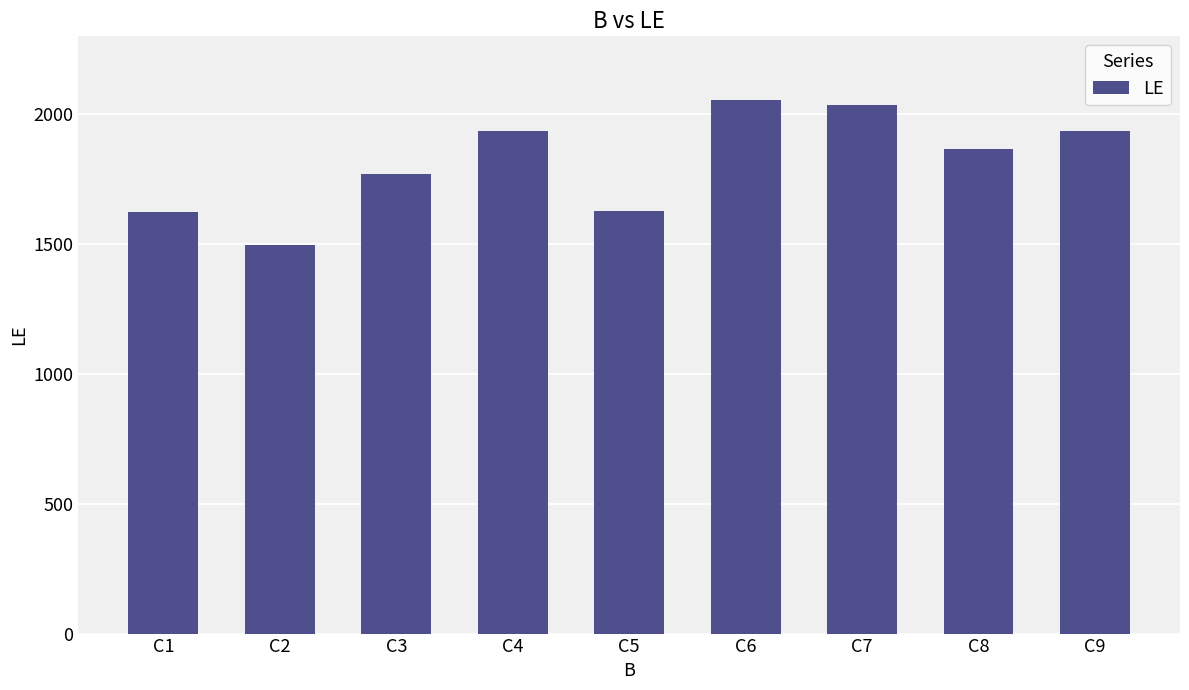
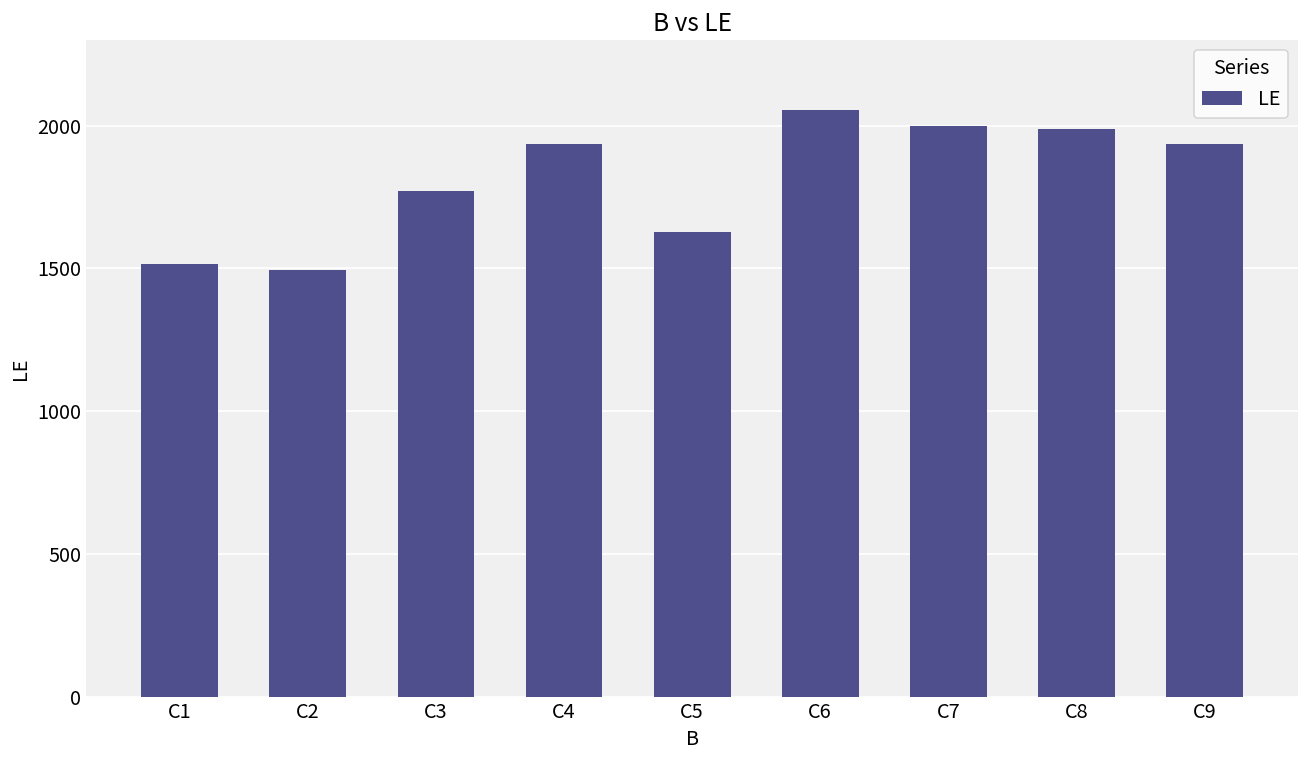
C1: 1620 -> 1520
C7: 2040 -> 2000
C8: 1870 -> 1990
